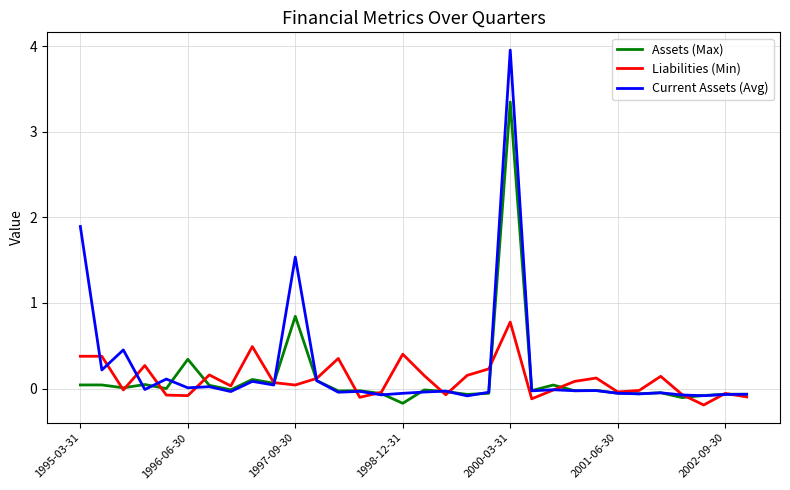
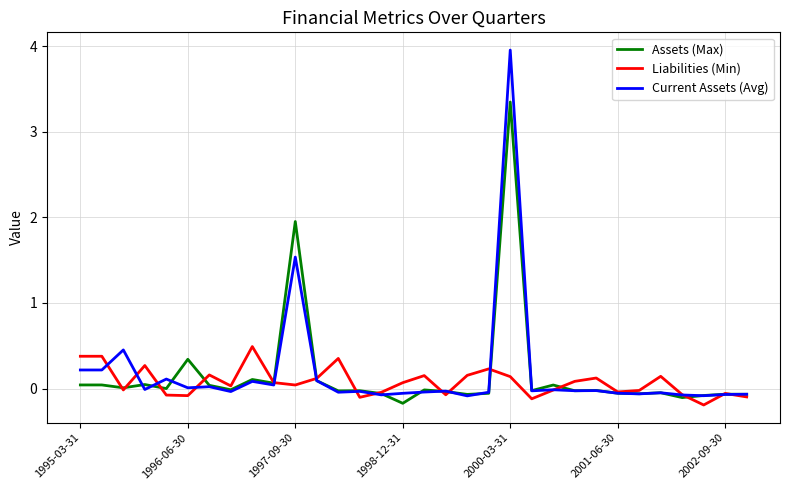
Current Assets (Avg), 1995-03-31: 1.9 -> 0.2
Assets (Max), 1997-09-30: 0.8 -> 2.0
Liabilities (Min), 1998-12-31: 0.4 -> 0.1
Liabilities (Min), 2000-03-31: 0.8 -> 0.1
